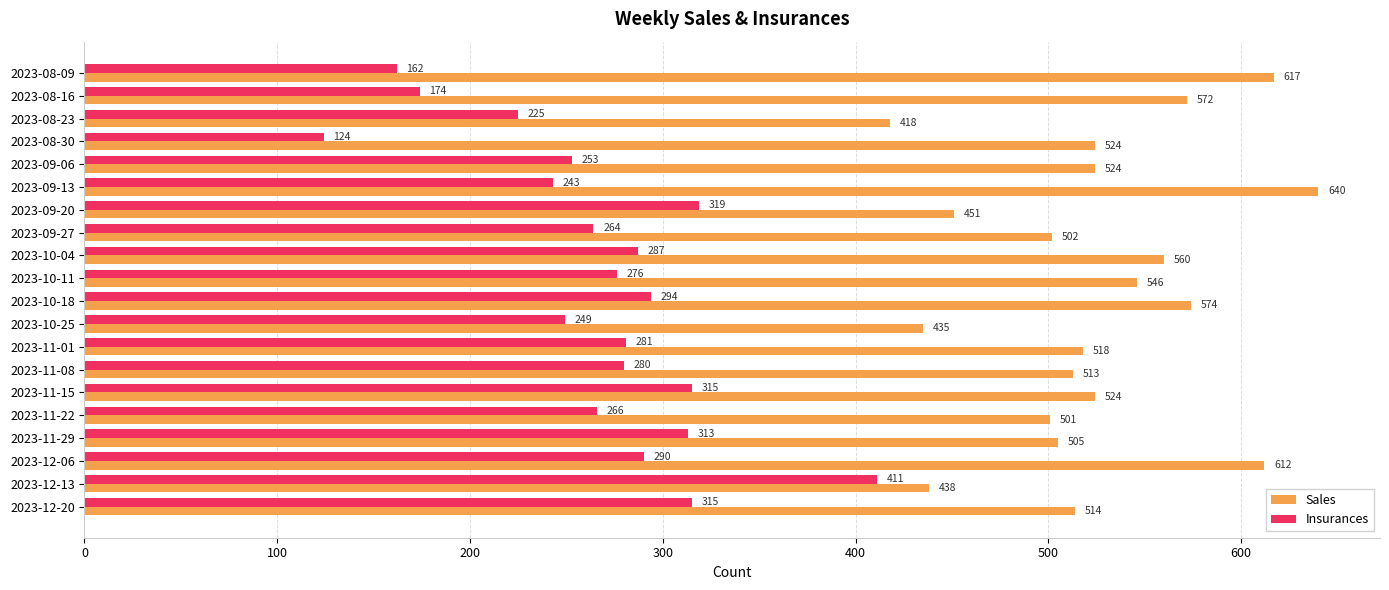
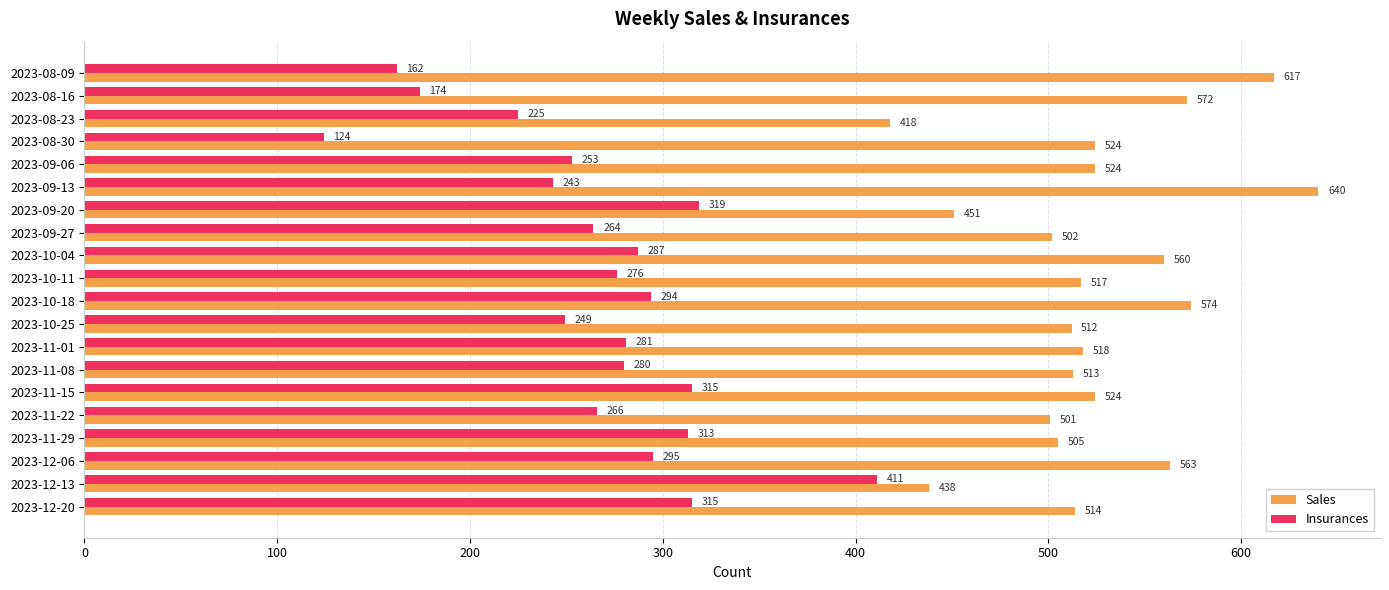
Sales, 2023-10-11: 546 -> 517
Sales, 2023-10-25: 435 -> 512
Insurances, 2023-12-06: 290 -> 295
Sales, 2023-12-06: 612 -> 563
